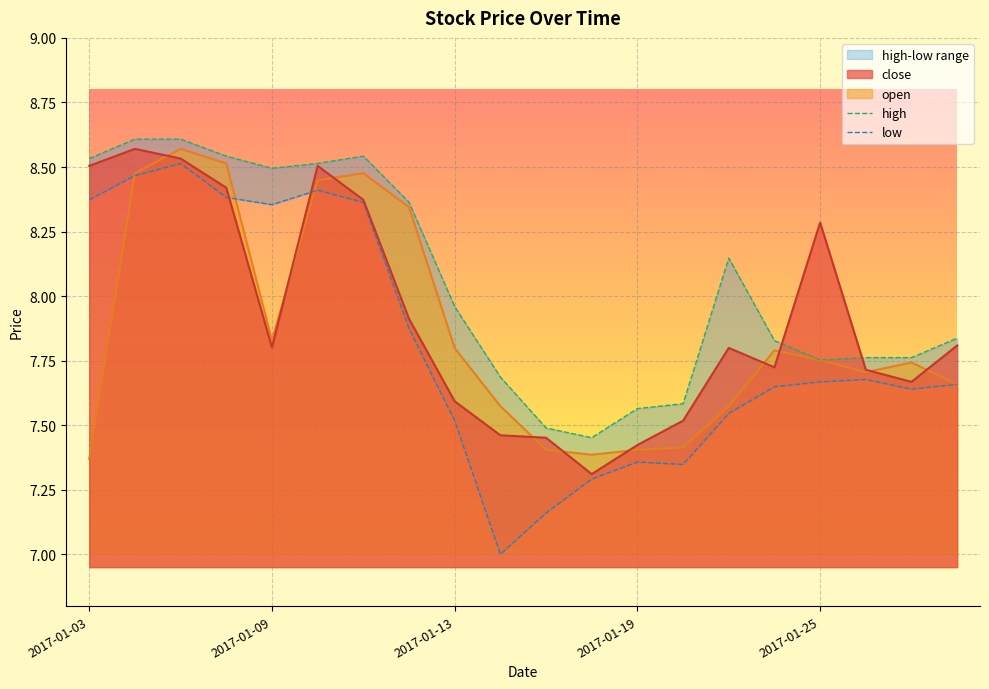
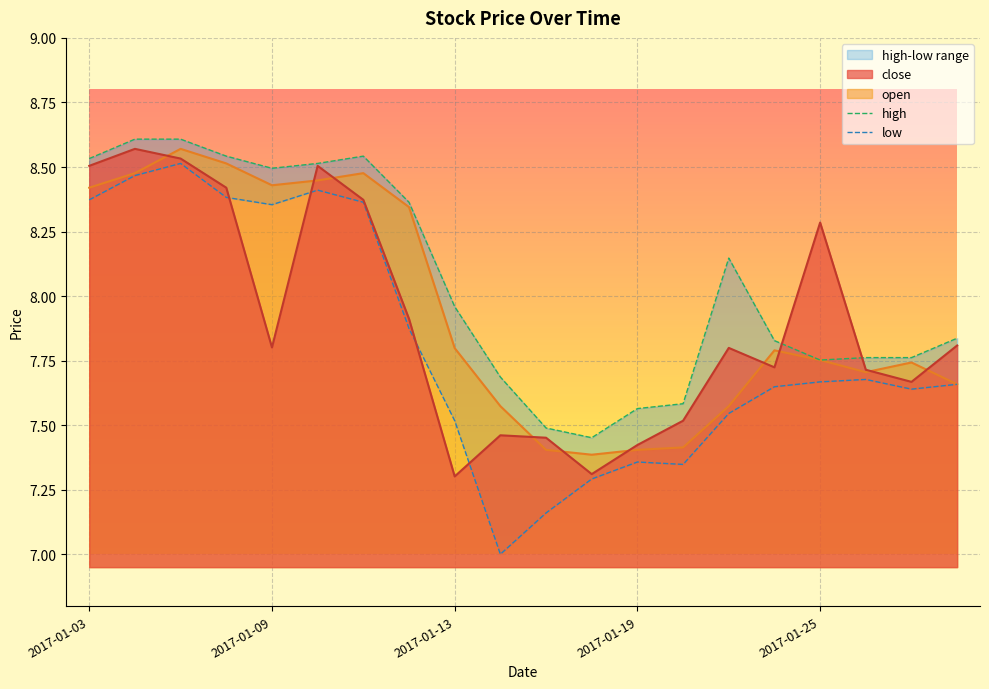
open, 2017-01-03: 7.37 -> 8.42
open, 2017-01-09: 7.83 -> 8.43
close, 2017-01-13: 7.59 -> 7.30
